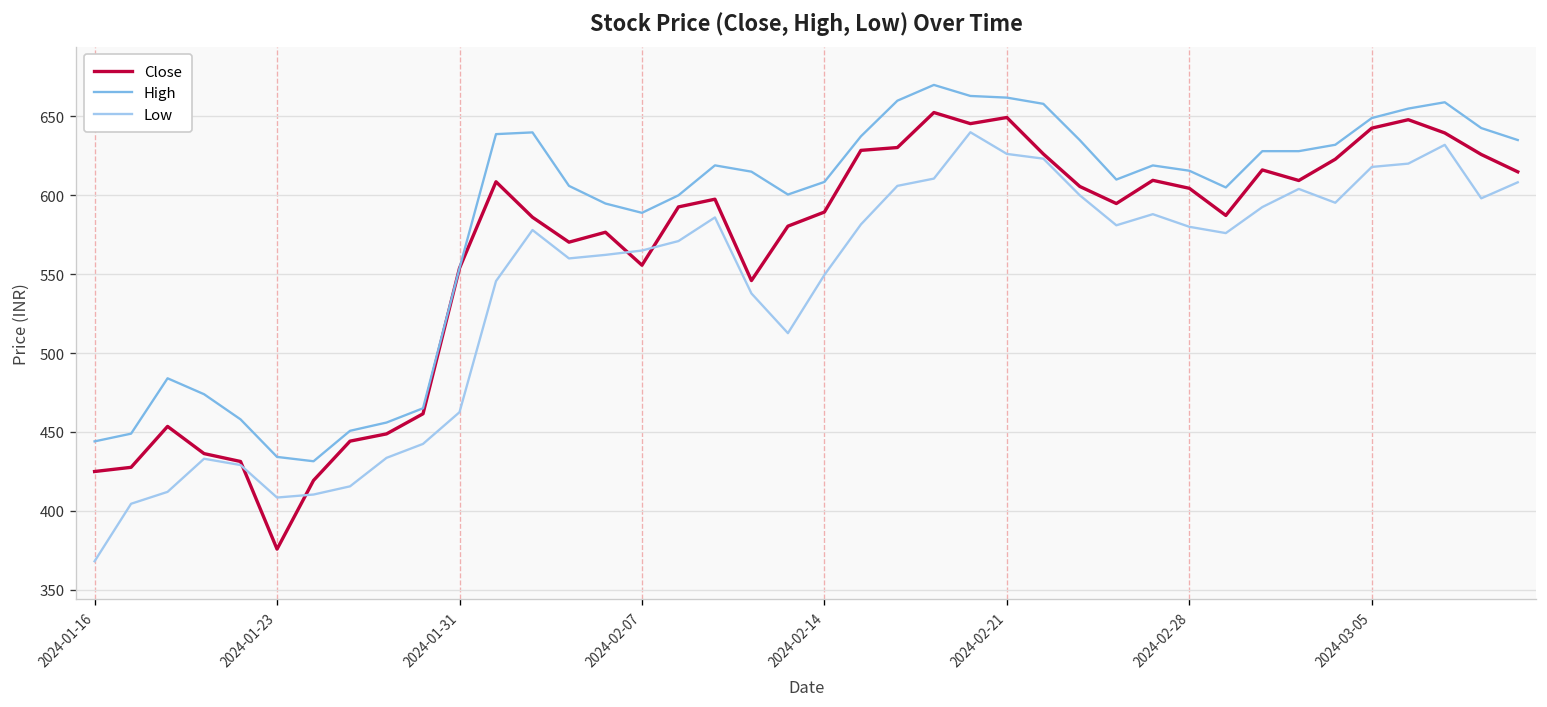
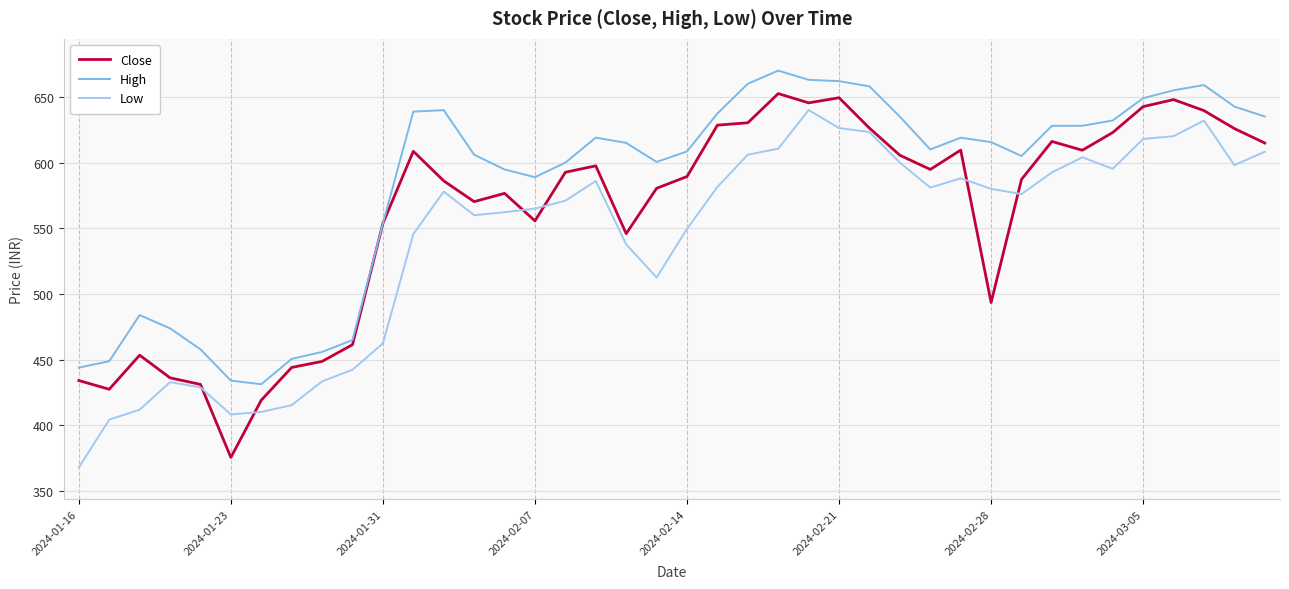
Close, 2024-01-16: 425 -> 434
Close, 2024-02-28: 604 -> 494
